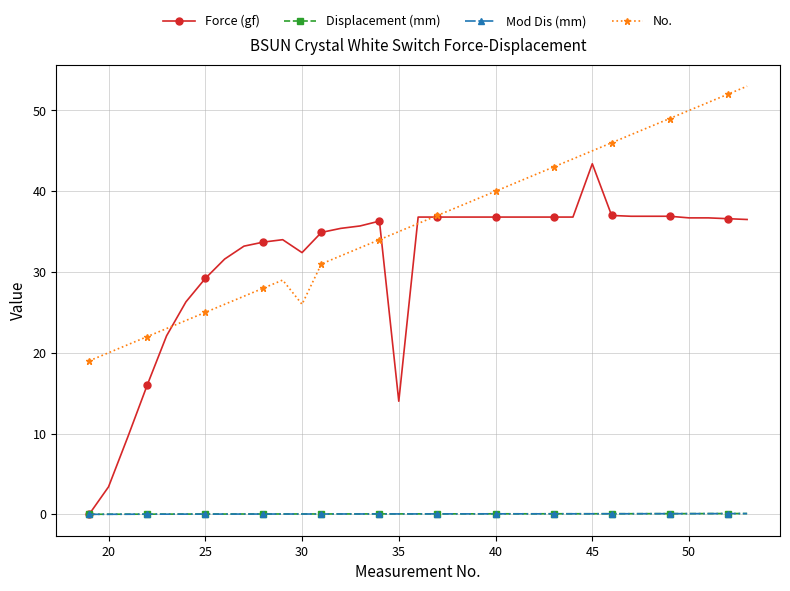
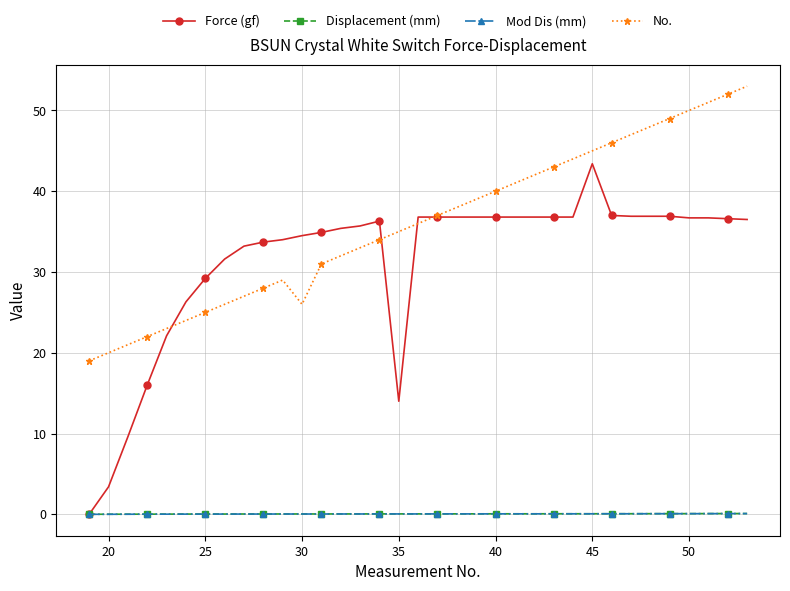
Force (gf), 30: 32 -> 35
